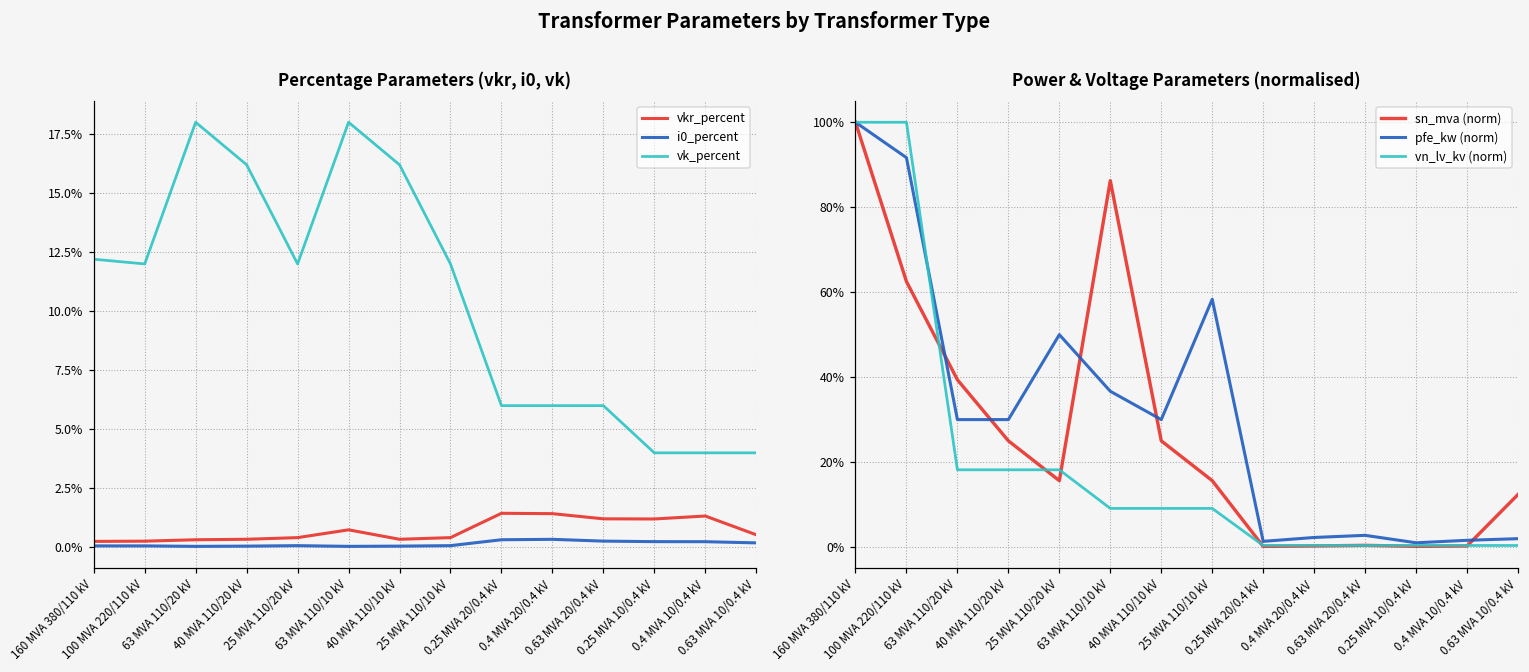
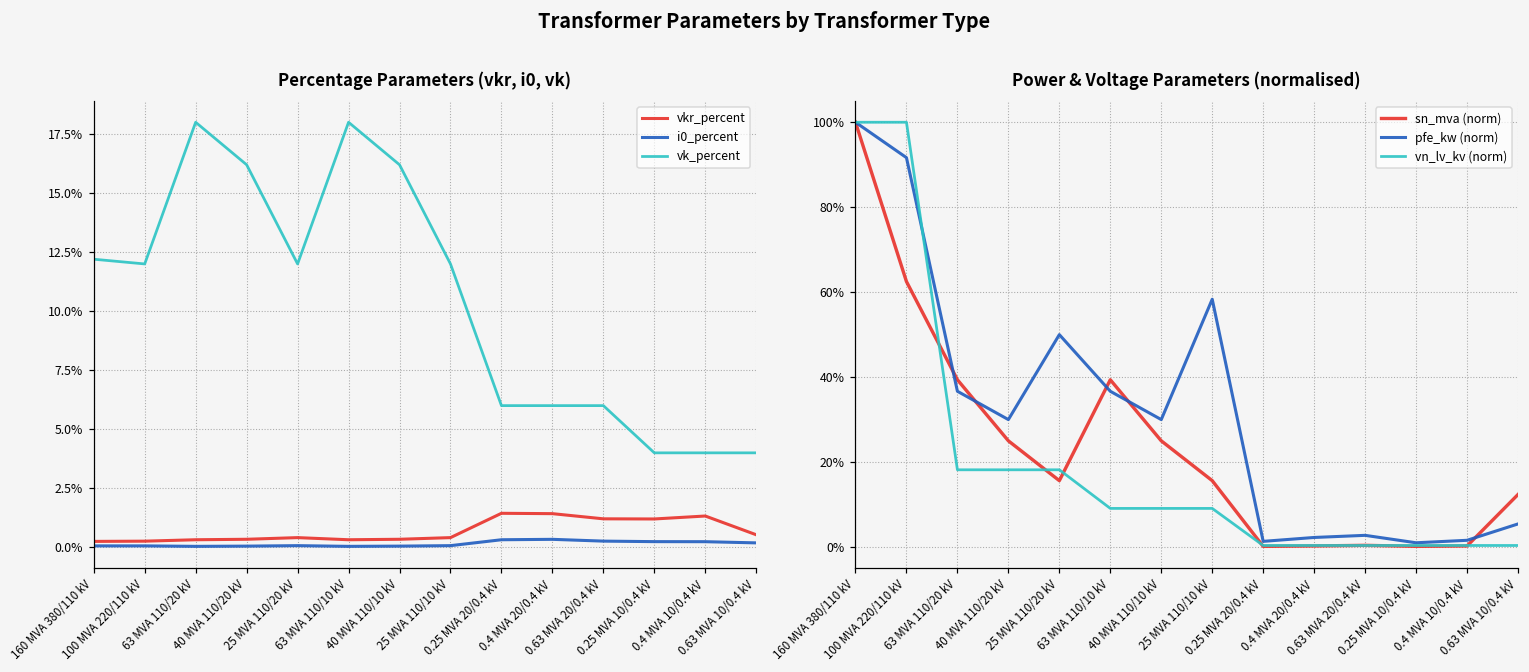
Percentage Parameters (vkr, i0, vk), vkr_percent, 63 MVA 110/10 kV: 0.7% -> 0.3%
Power & Voltage Parameters (normalised), pfe_kw (norm), 63 MVA 110/20 kV: 30% -> 37%
Power & Voltage Parameters (normalised), sn_mva (norm), 63 MVA 110/10 kV: 86% -> 39%
Power & Voltage Parameters (normalised), pfe_kw (norm), 0.63 MVA 10/0.4 kV: 2% -> 5%
